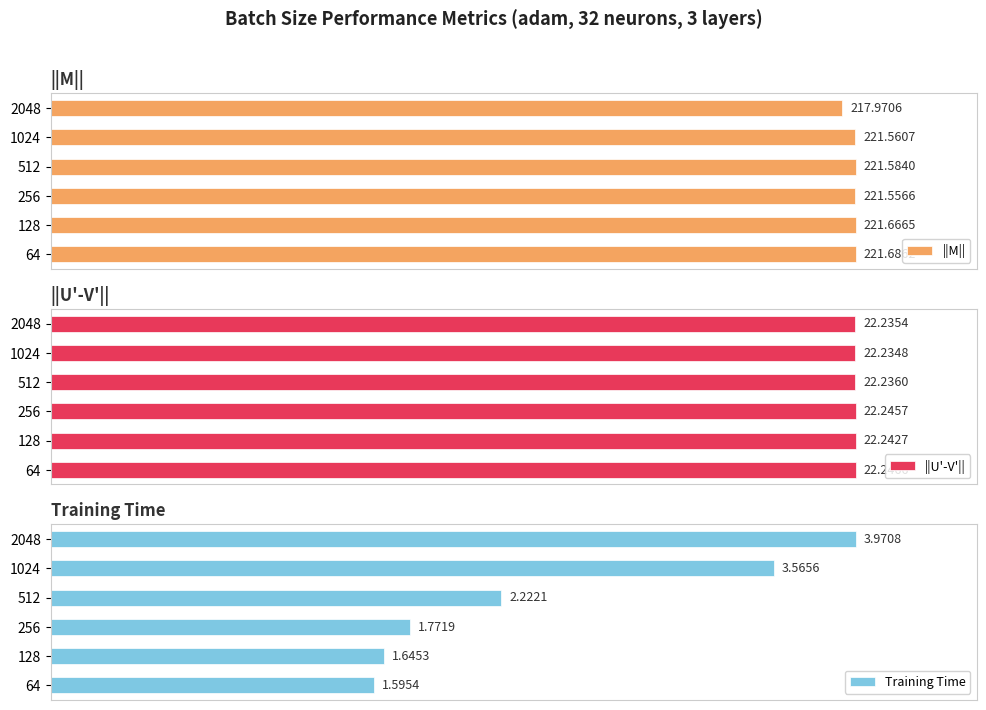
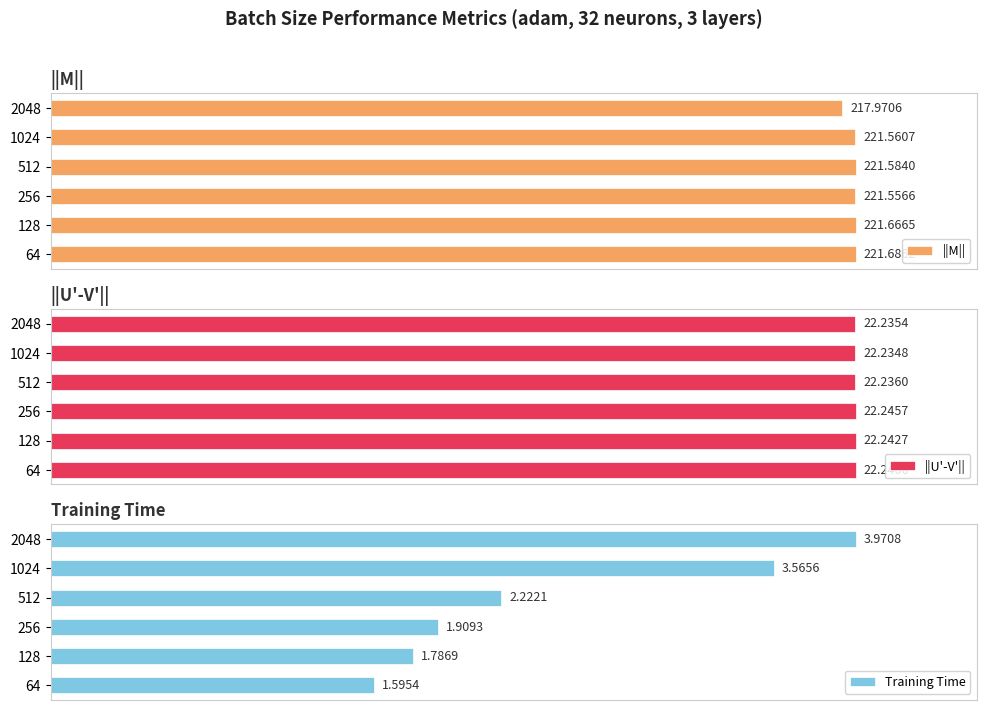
Training Time, 256: 1.7719 -> 1.9093
Training Time, 128: 1.6453 -> 1.7869
